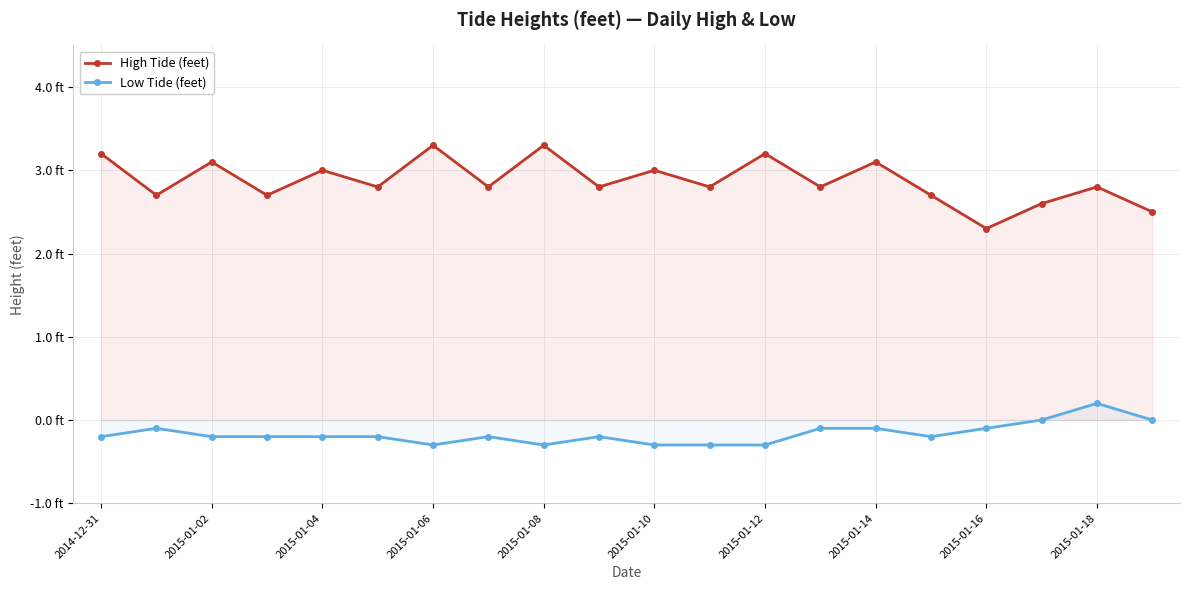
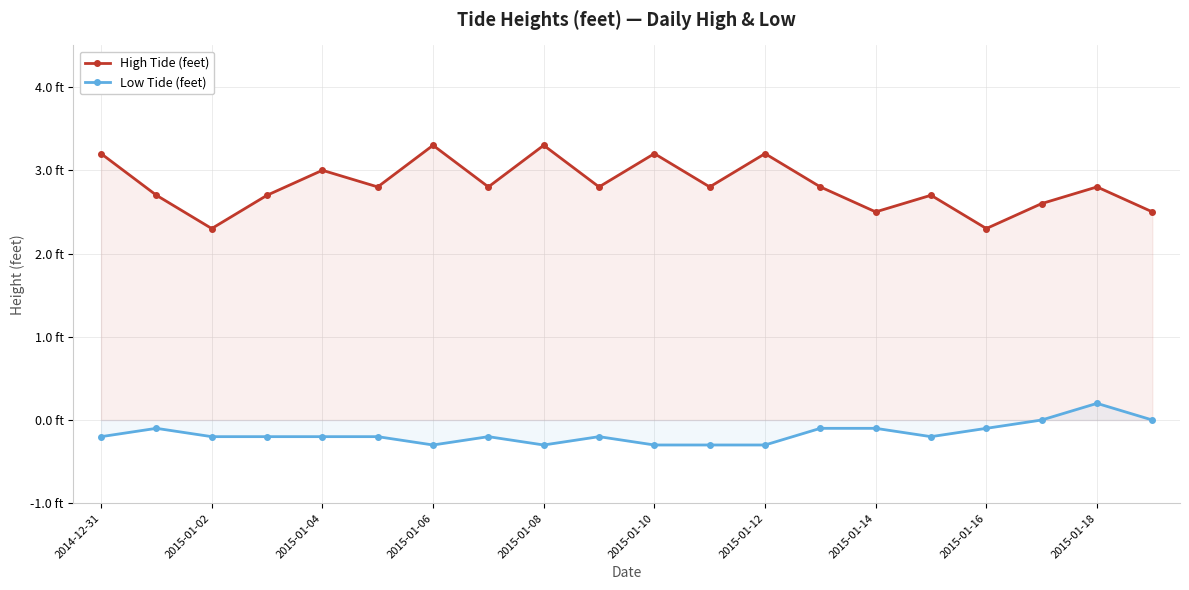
High Tide (feet), 2015-01-02: 3.1 ft -> 2.3 ft
High Tide (feet), 2015-01-10: 3.0 ft -> 3.2 ft
High Tide (feet), 2015-01-14: 3.1 ft -> 2.5 ft
